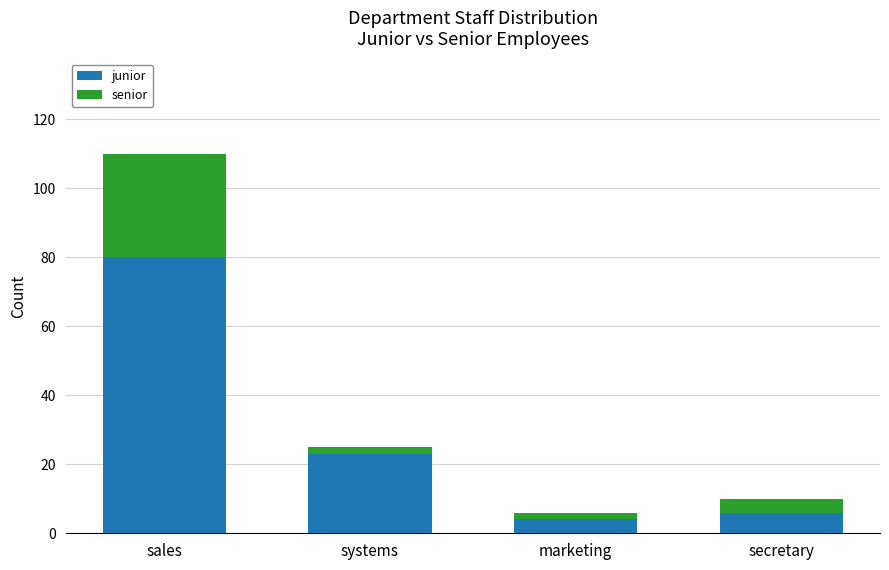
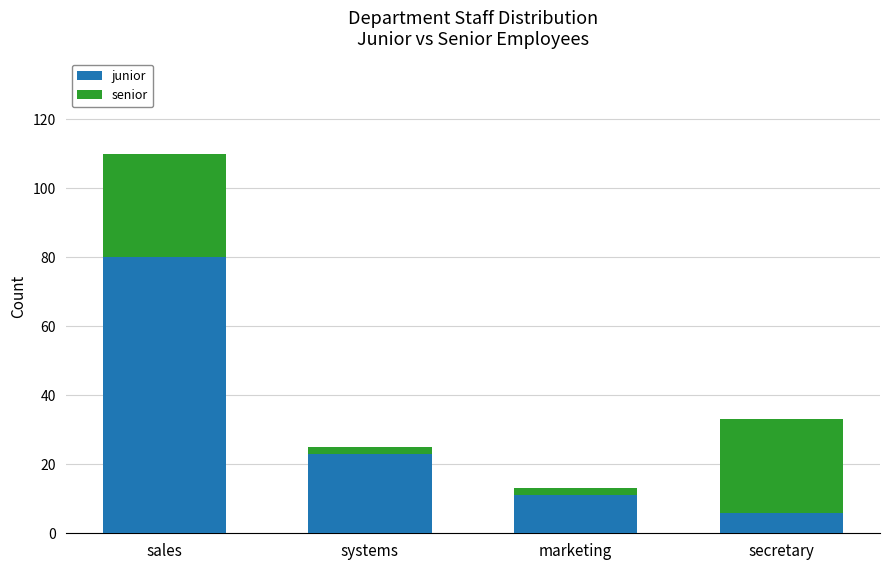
junior, marketing: 4 -> 11
senior, secretary: 4 -> 27
